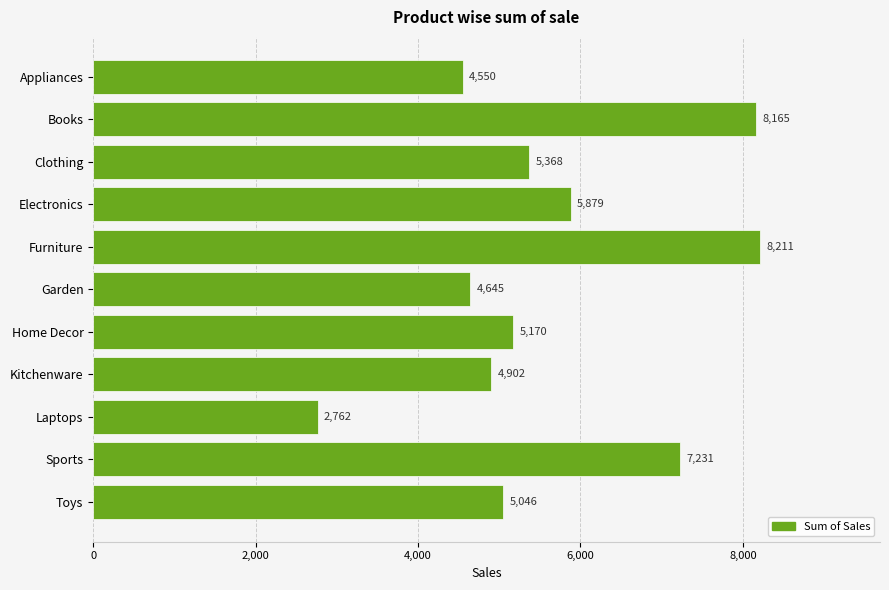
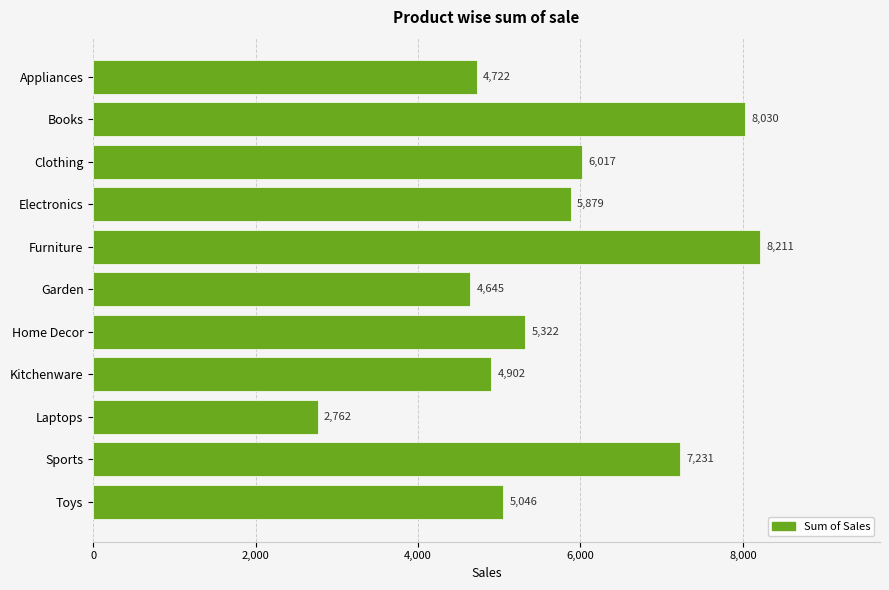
Appliances: 4,550 -> 4,722
Books: 8,165 -> 8,030
Clothing: 5,368 -> 6,017
Home Decor: 5,170 -> 5,322
